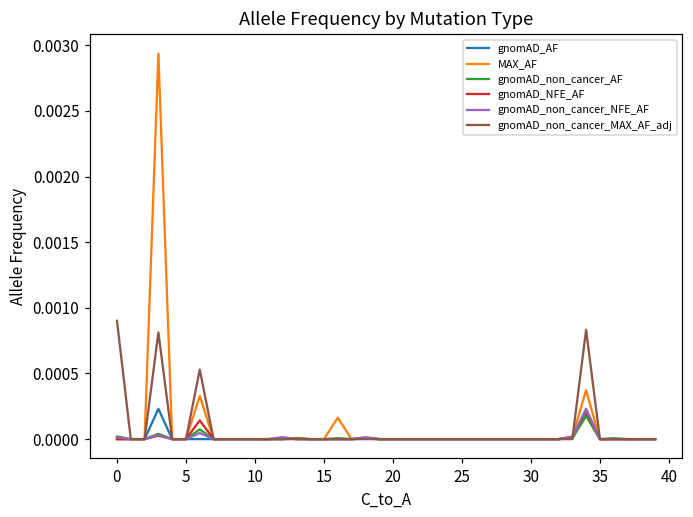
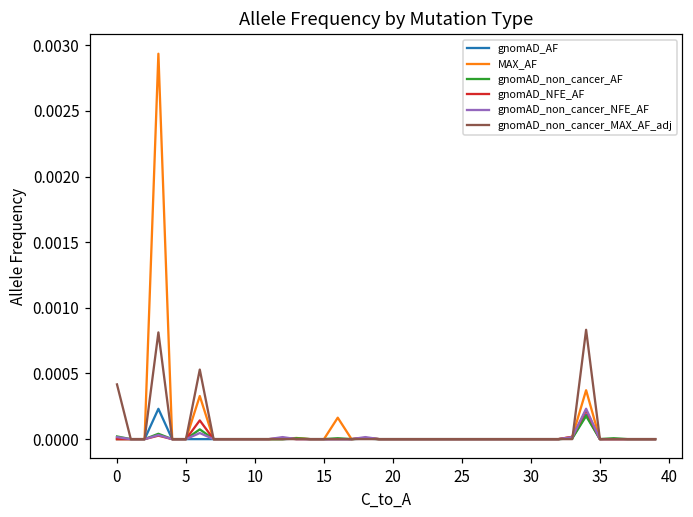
gnomAD_non_cancer_MAX_AF_adj, 0: 0.00090 -> 0.00042
